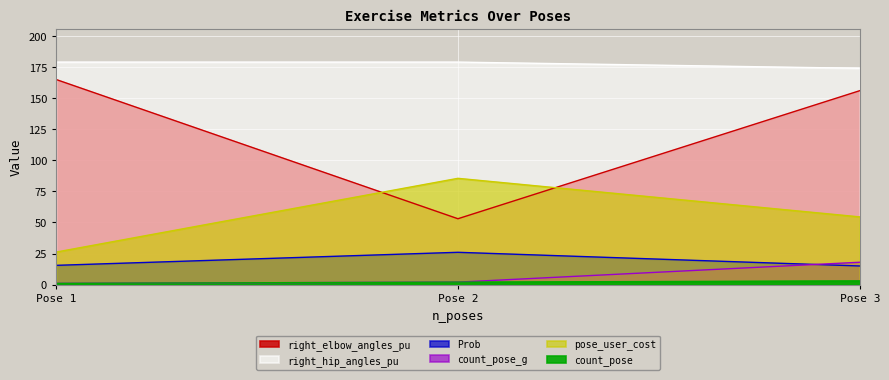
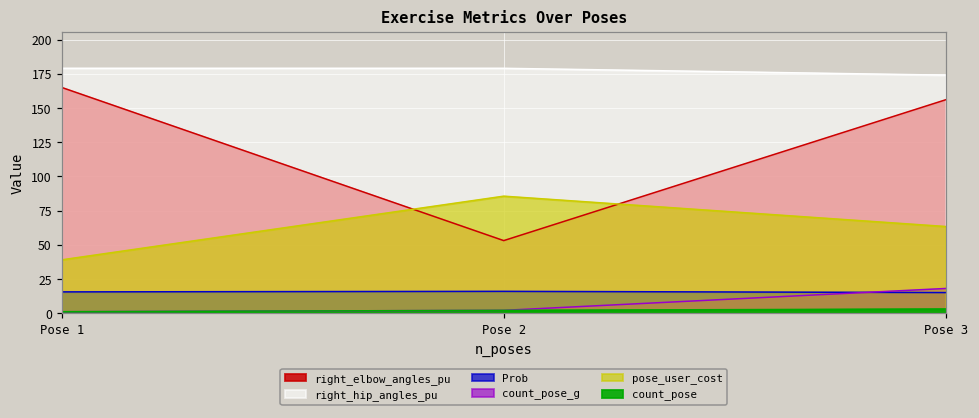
pose_user_cost, Pose 1: 26 -> 39
Prob, Pose 2: 26 -> 16
pose_user_cost, Pose 3: 54 -> 63
